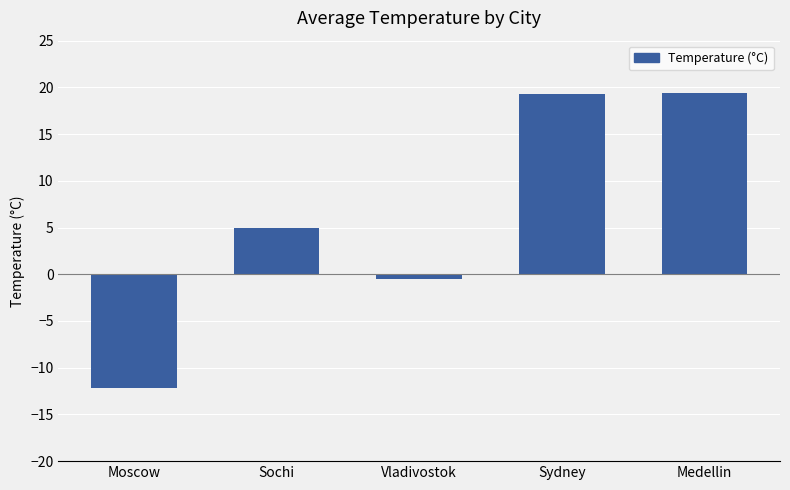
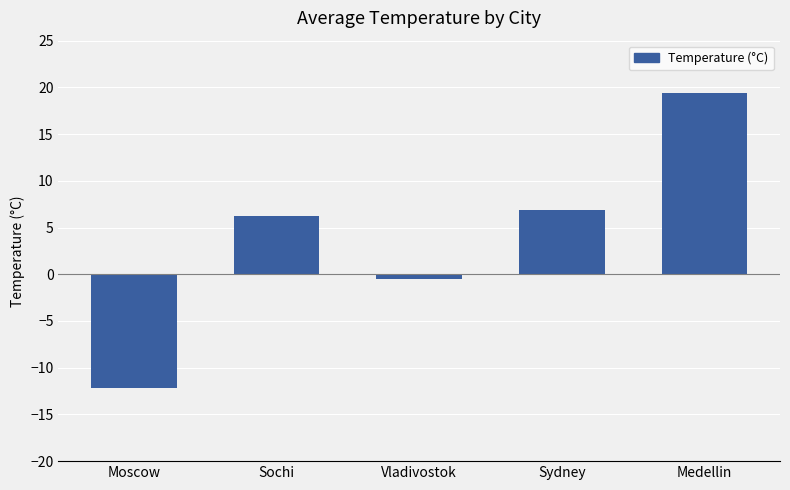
Sochi: 5 -> 6
Sydney: 19 -> 7
